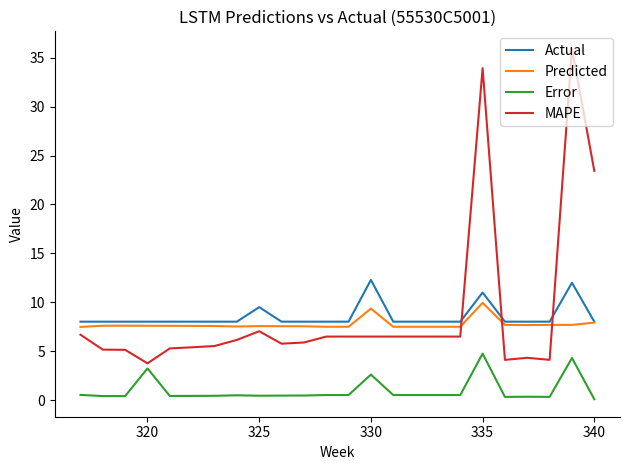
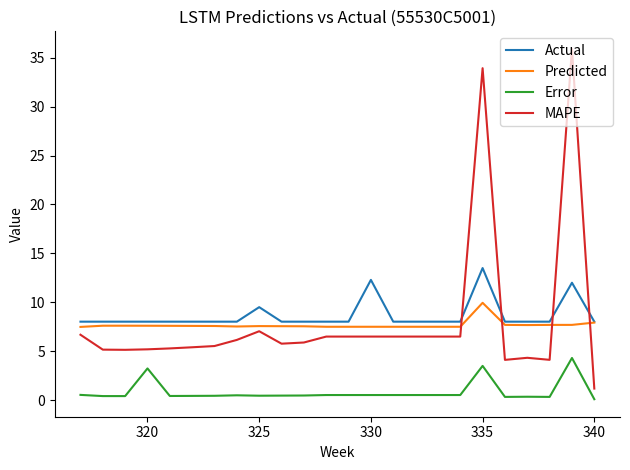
MAPE, 320: 4 -> 5
Predicted, 330: 9 -> 7
Error, 330: 3 -> 1
Actual, 335: 11 -> 14
Error, 335: 5 -> 4
MAPE, 340: 23 -> 1
